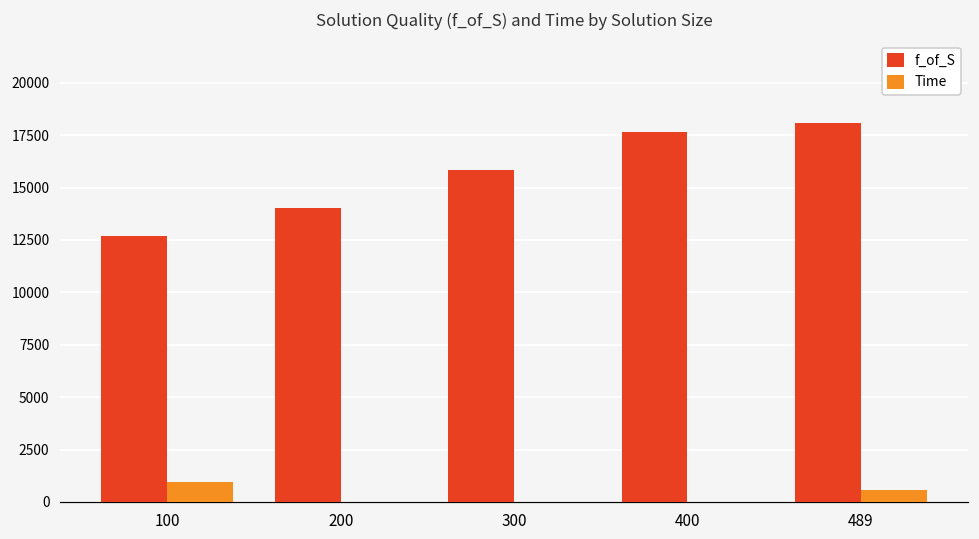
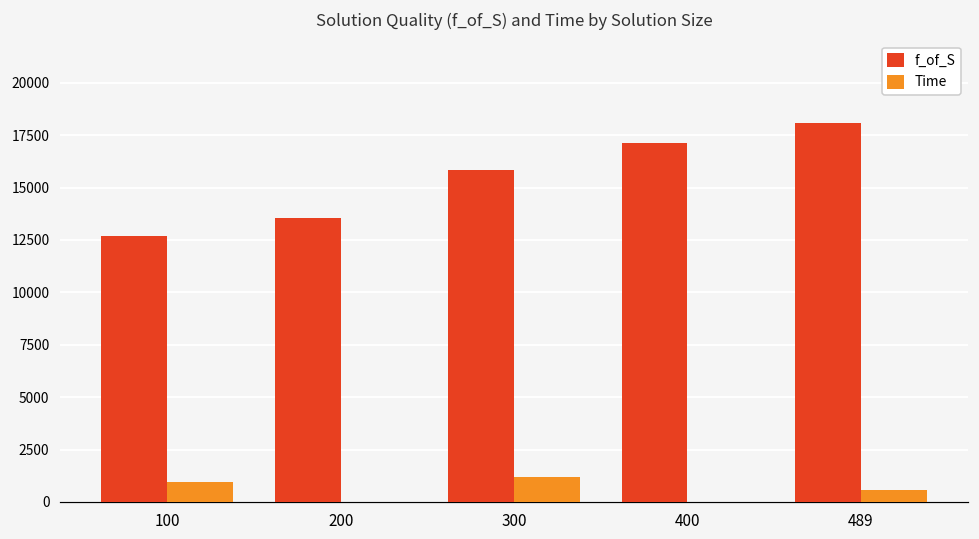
f_of_S, 200: 14000 -> 13500
Time, 300: 0 -> 1200
f_of_S, 400: 17700 -> 17100
